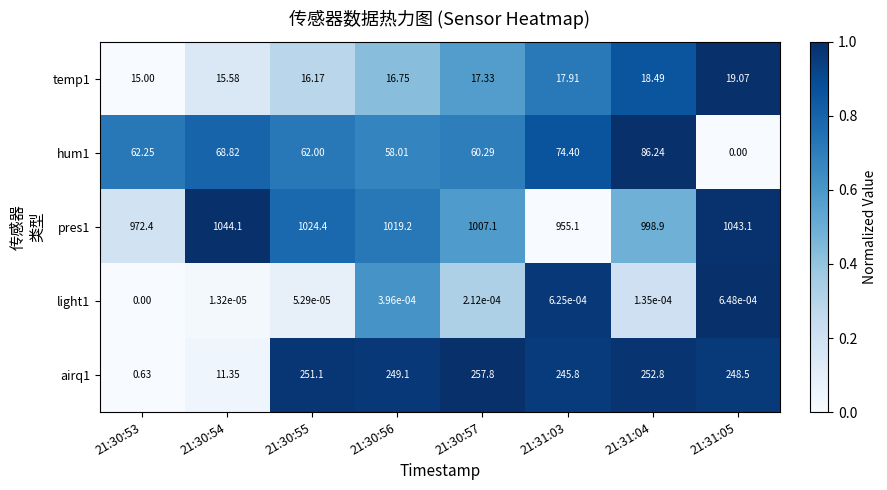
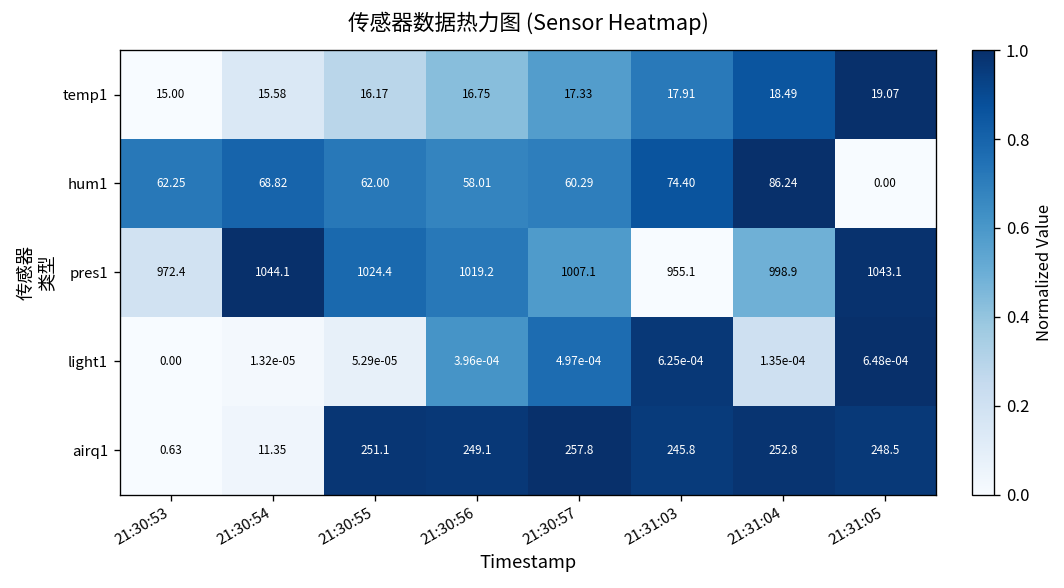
light1, 21:30:57: 2.12e-04 -> 4.97e-04
